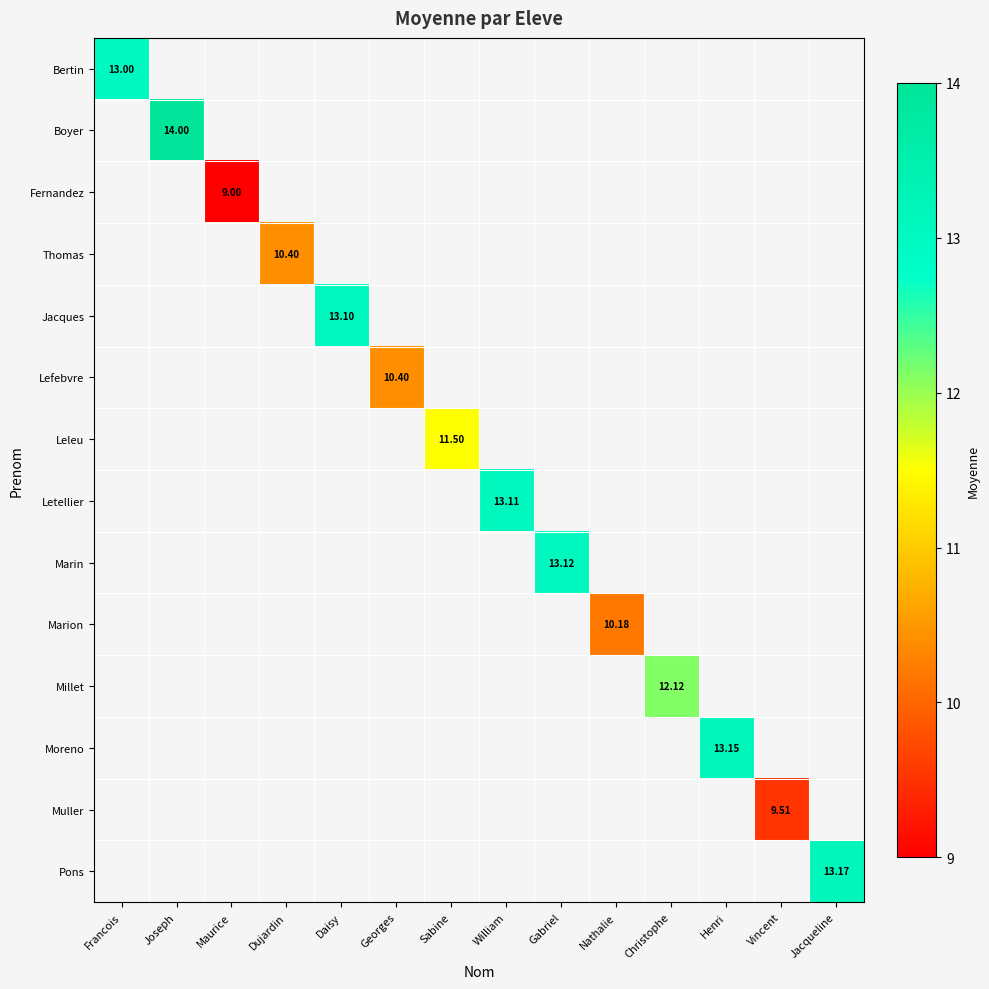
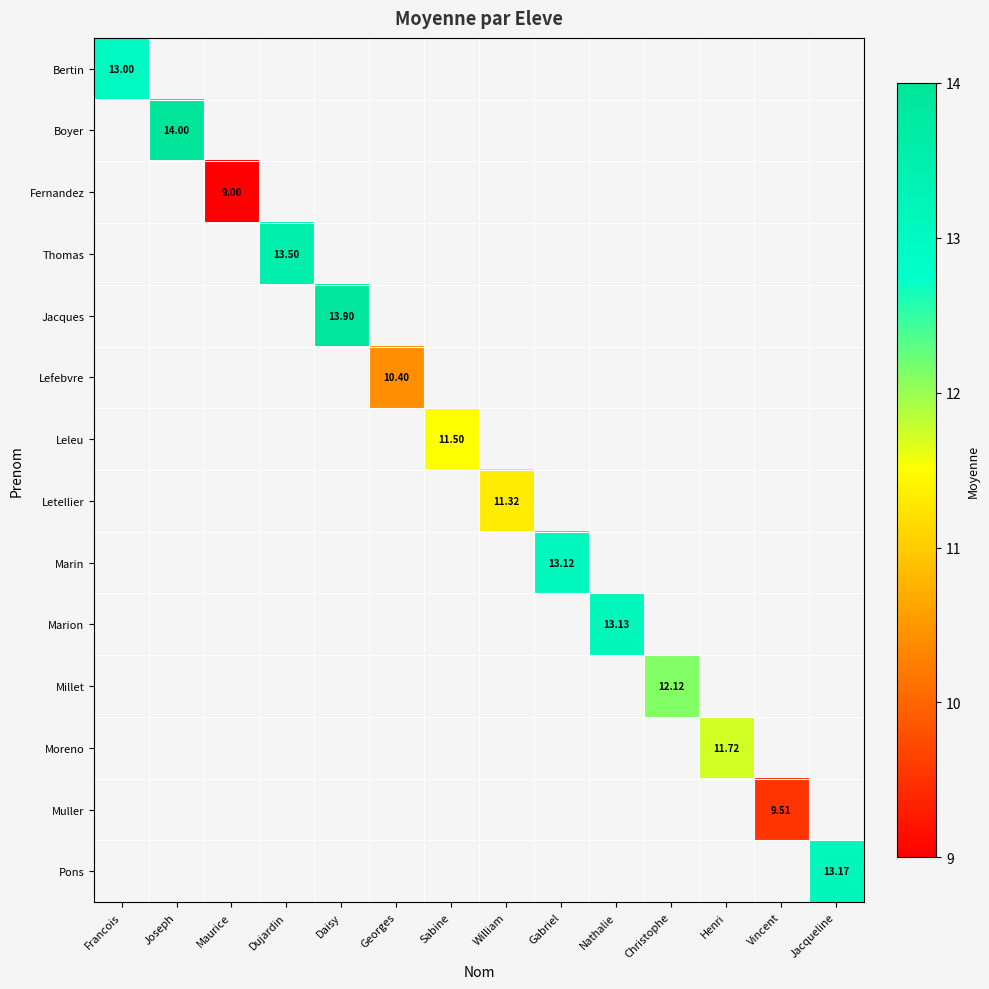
Thomas, Dujardin: 10.40 -> 13.50
Jacques, Daisy: 13.10 -> 13.90
Letellier, William: 13.11 -> 11.32
Marion, Nathalie: 10.18 -> 13.13
Moreno, Henri: 13.15 -> 11.72
